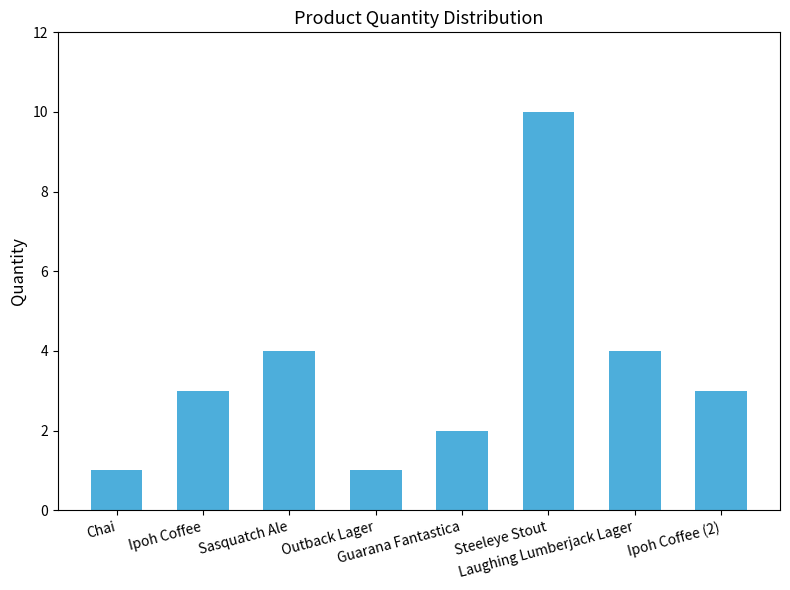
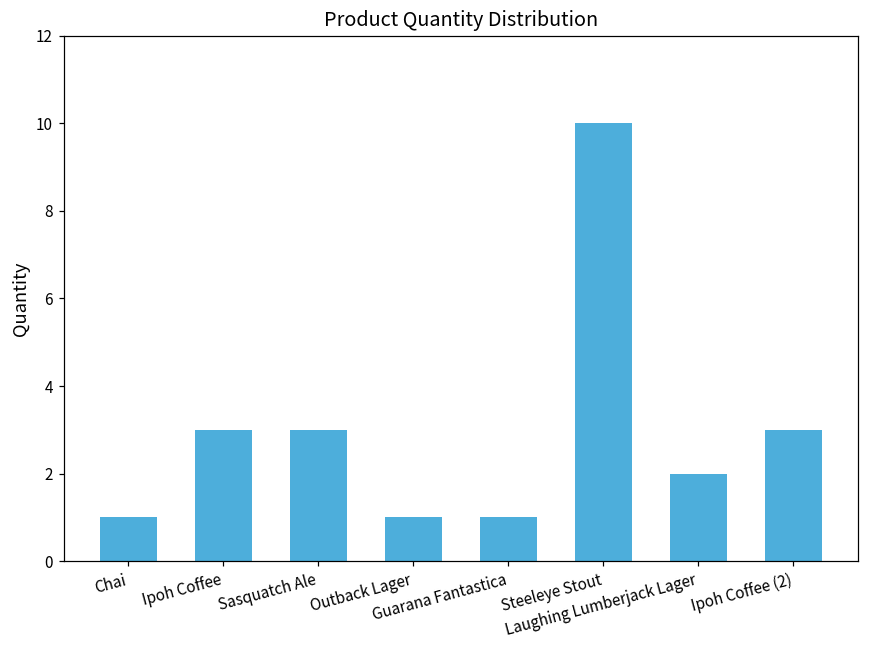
Sasquatch Ale: 4 -> 3
Guarana Fantastica: 2 -> 1
Laughing Lumberjack Lager: 4 -> 2
